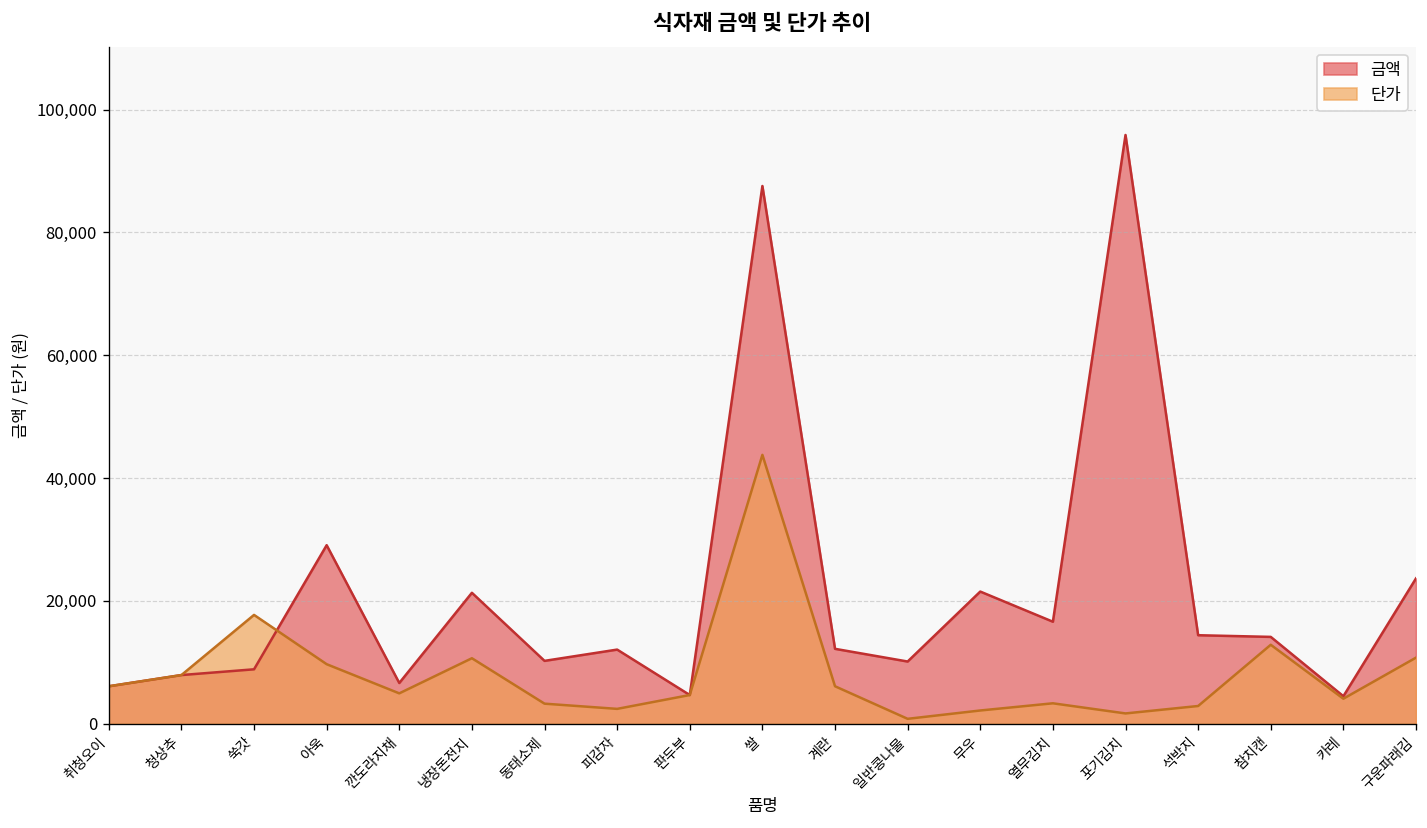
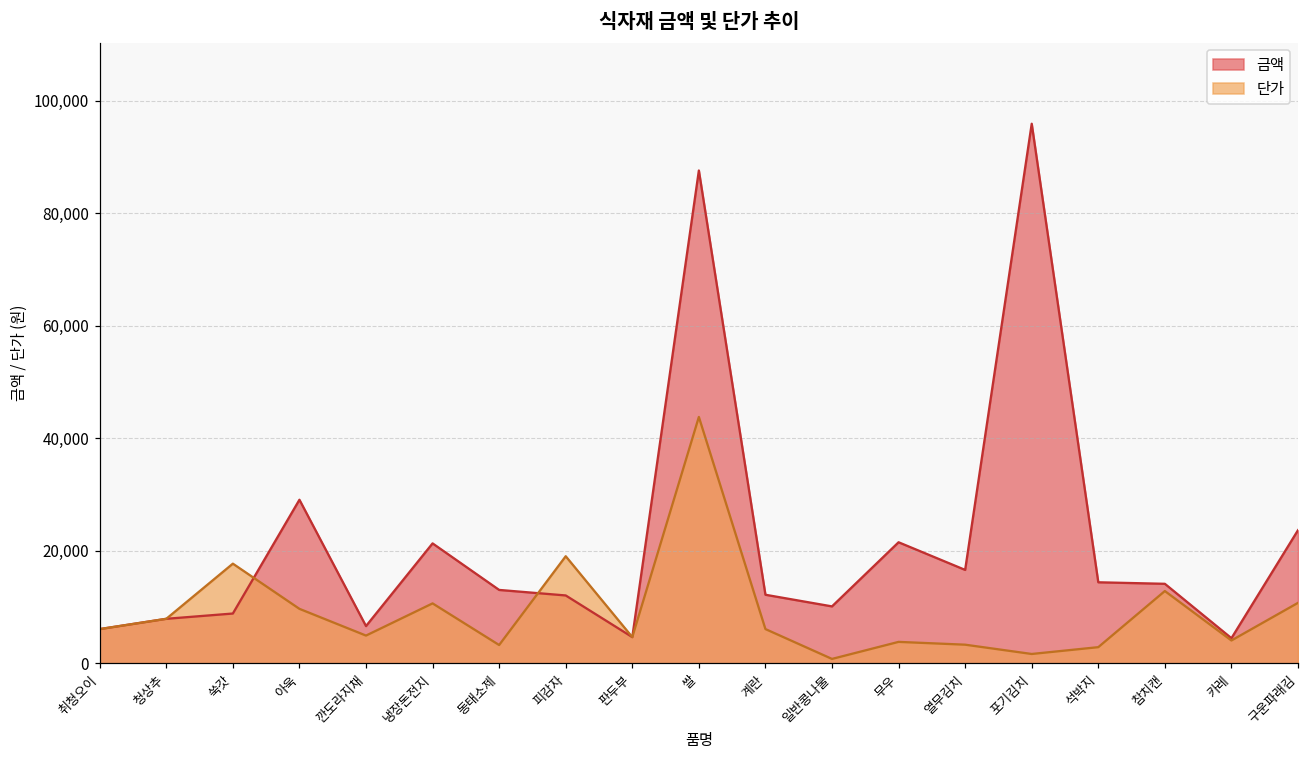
금액, 동태소제: 10,000 -> 13,000
단가, 피감자: 2,000 -> 19,000
단가, 무우: 2,000 -> 4,000
